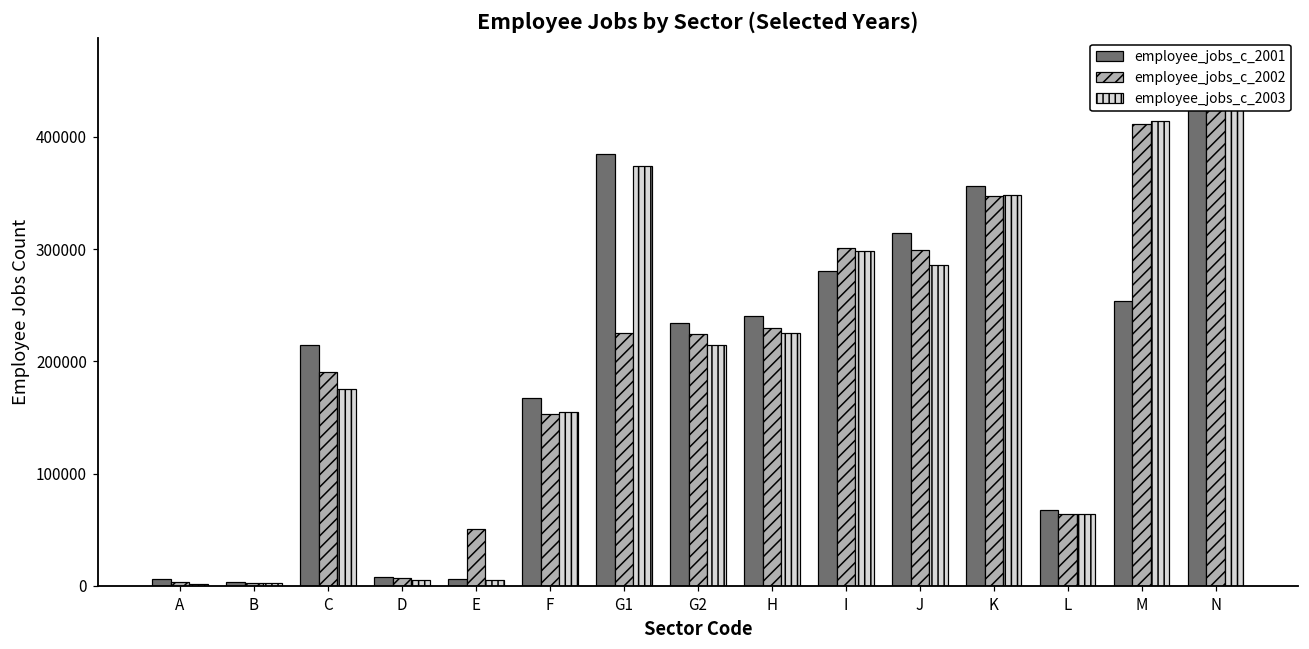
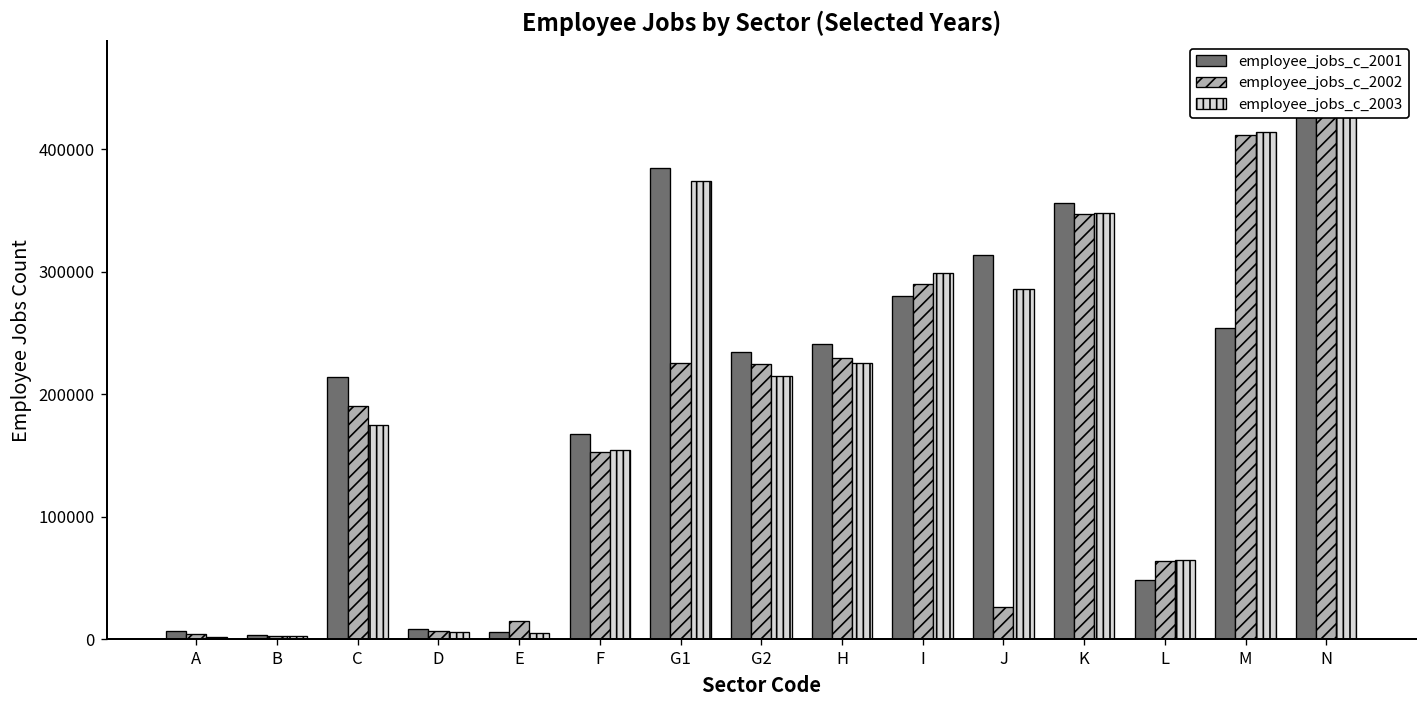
employee_jobs_c_2002, E: 51000 -> 15000
employee_jobs_c_2002, I: 301000 -> 290000
employee_jobs_c_2002, J: 299000 -> 26000
employee_jobs_c_2001, L: 68000 -> 48000
